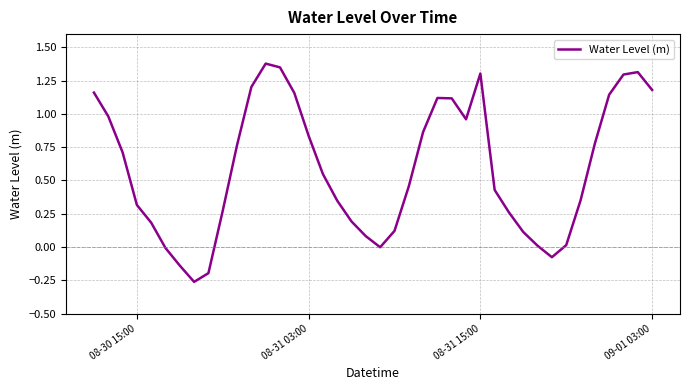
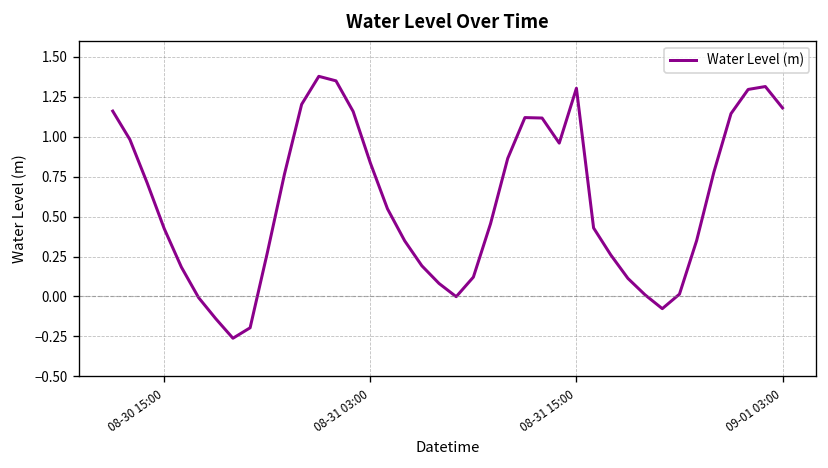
08-30 15:00: 0.32 -> 0.42
